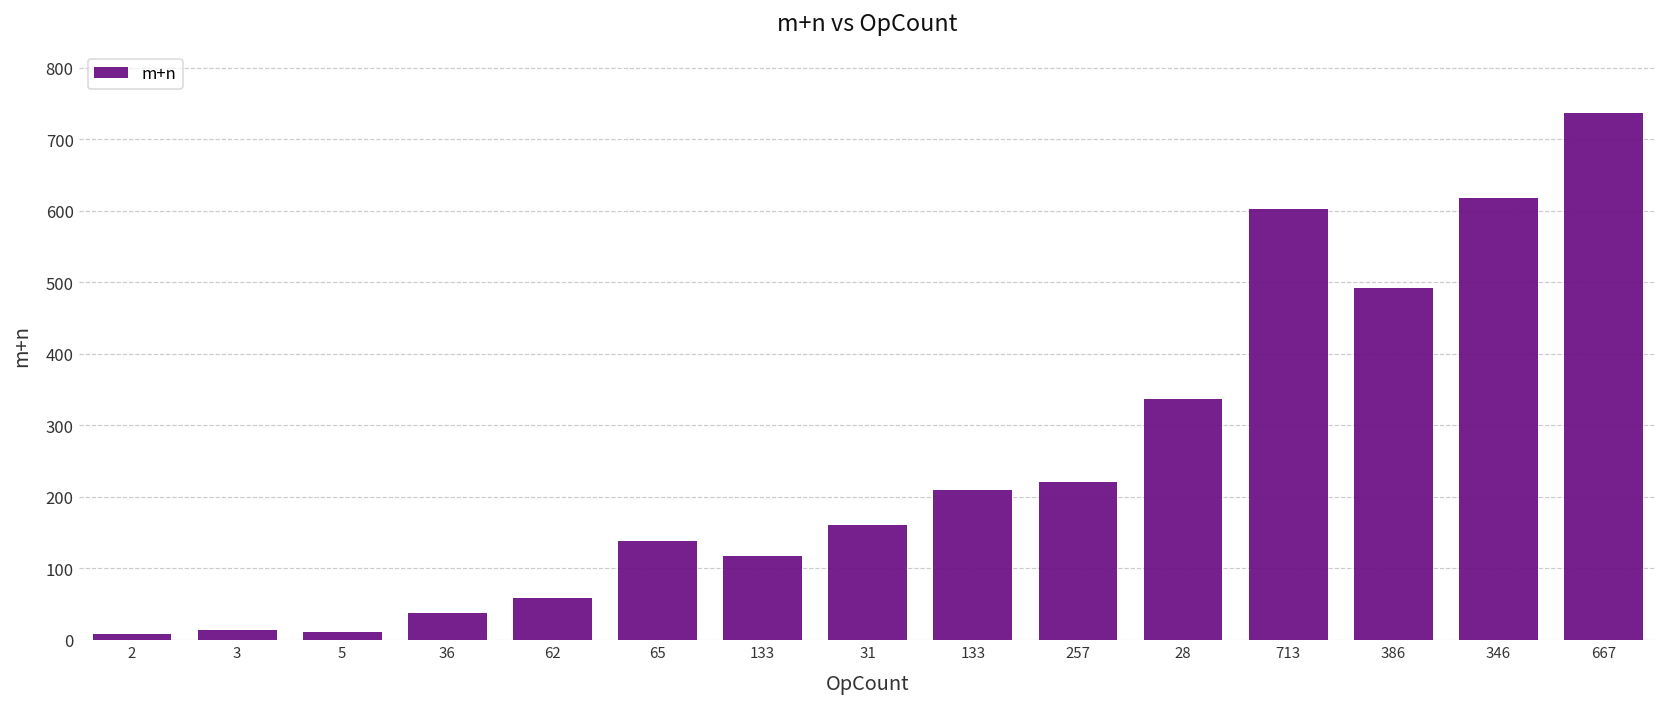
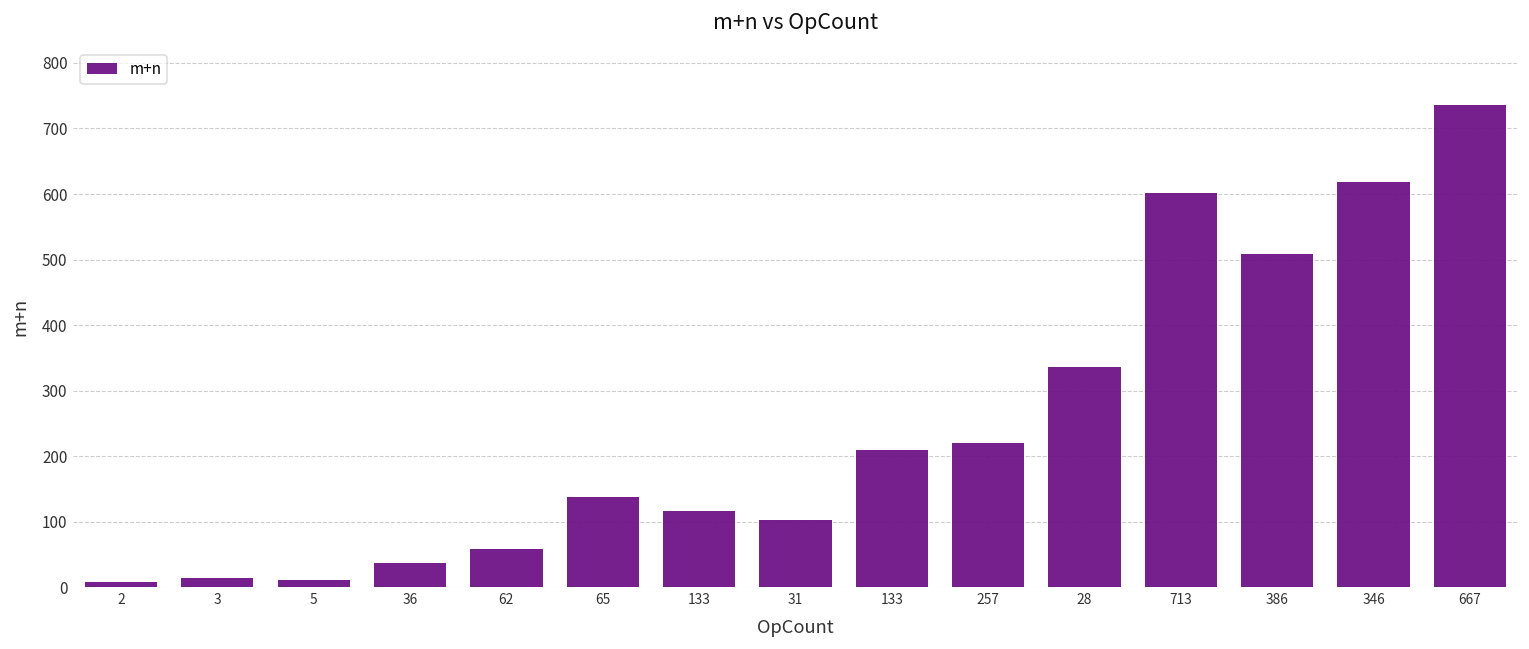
31: 160 -> 100
386: 490 -> 510
